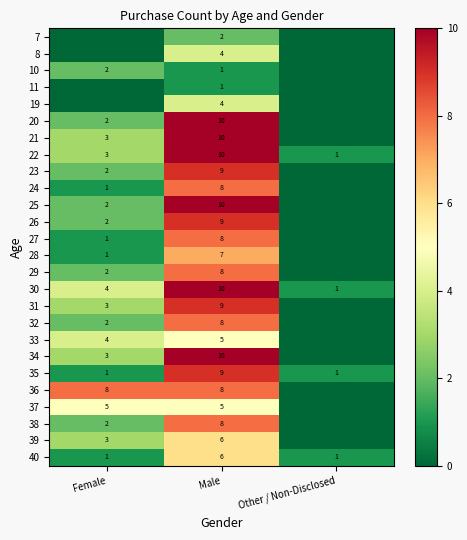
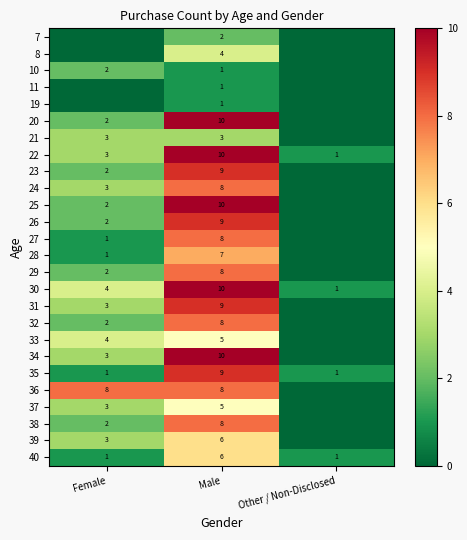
19, Male: 4 -> 1
21, Male: 10 -> 3
24, Female: 1 -> 3
37, Female: 5 -> 3
